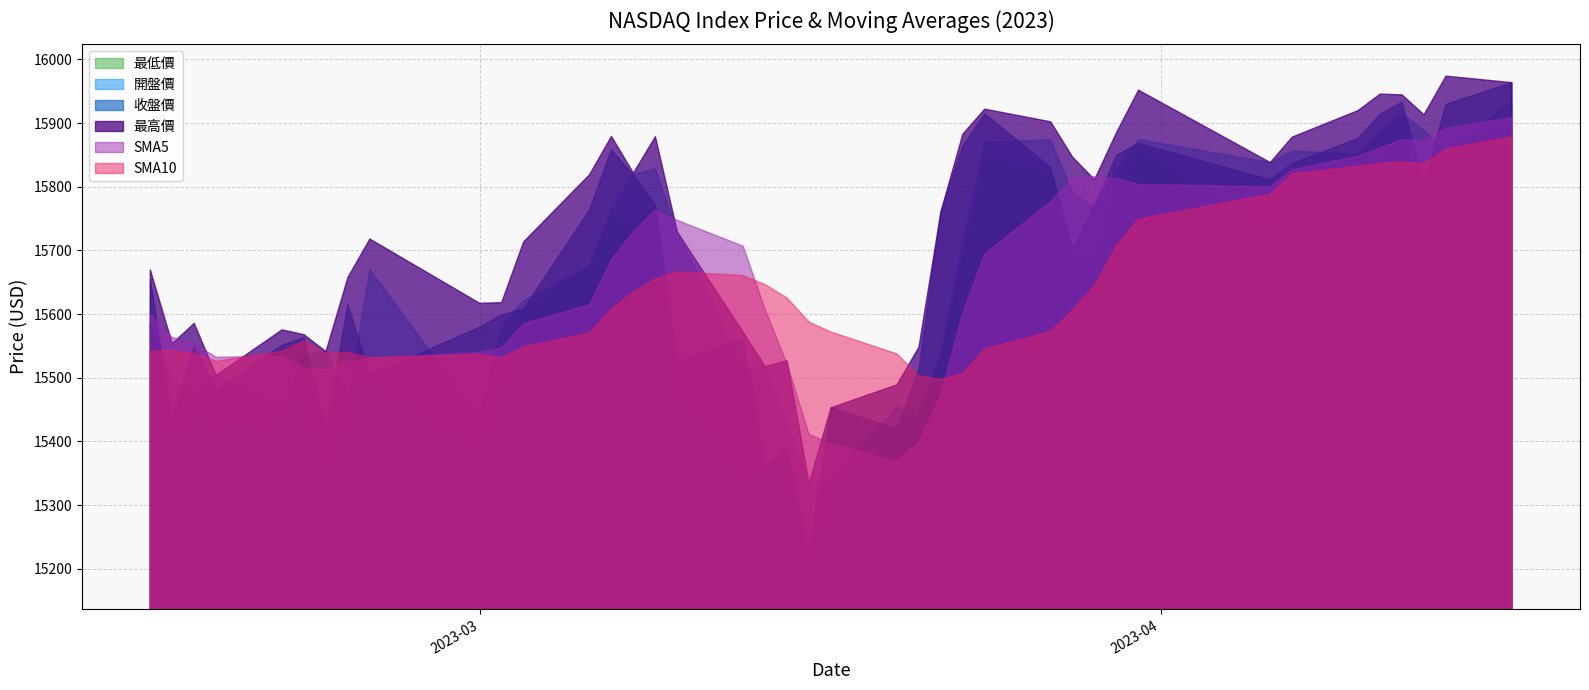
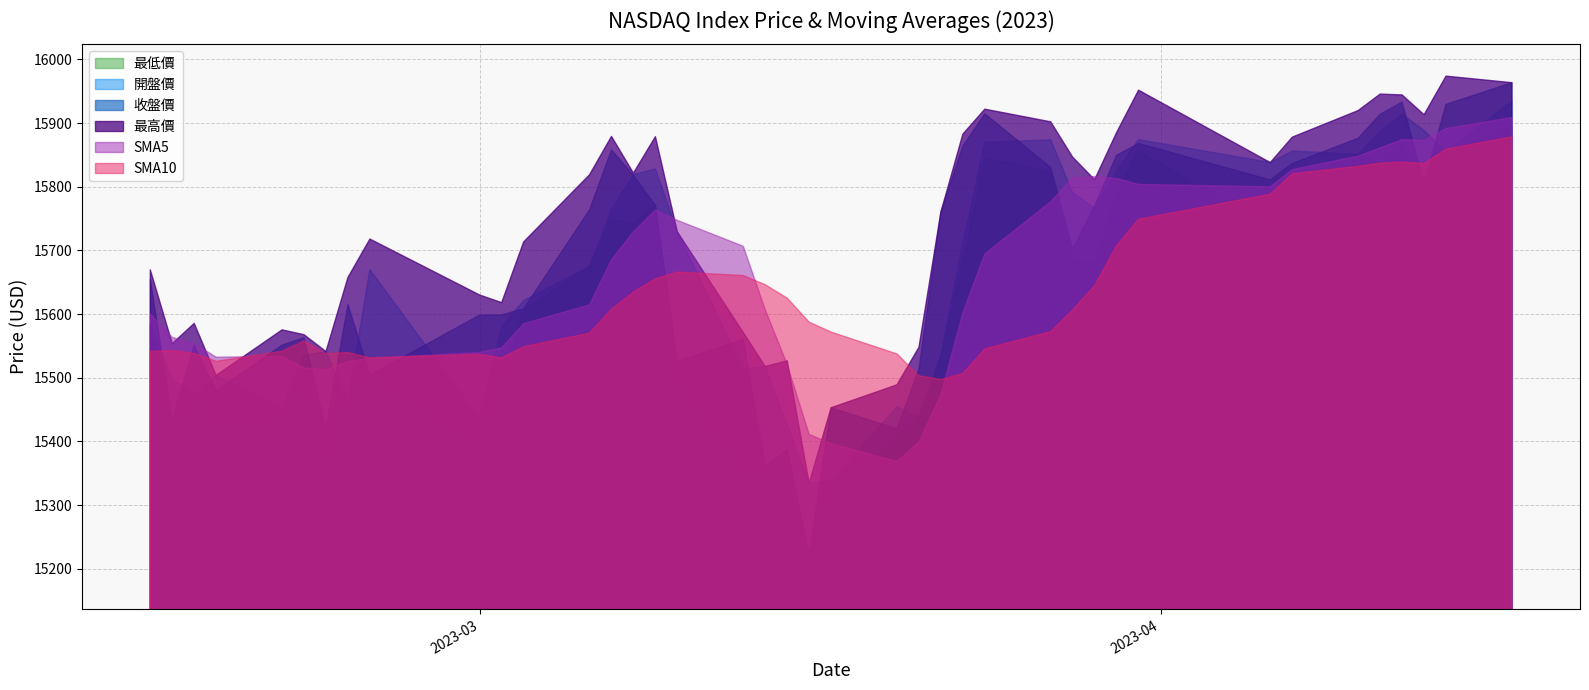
收盤價, 2023-03: 15580 -> 15600
最高價, 2023-03: 15620 -> 15630
